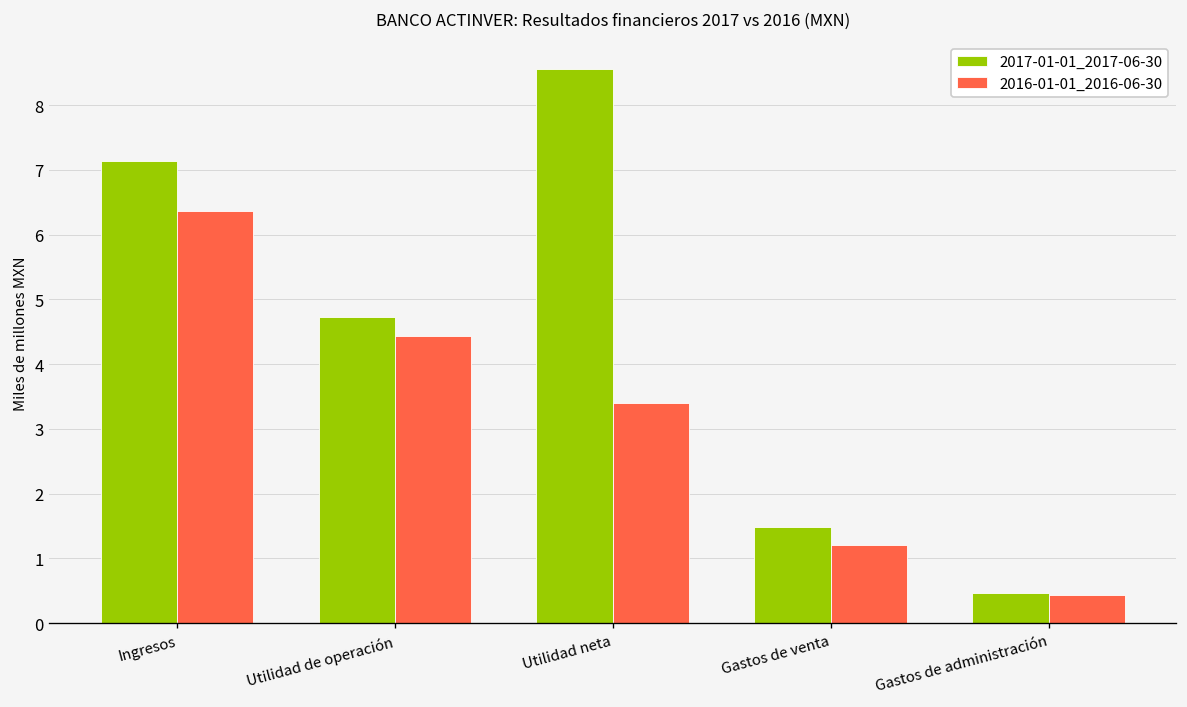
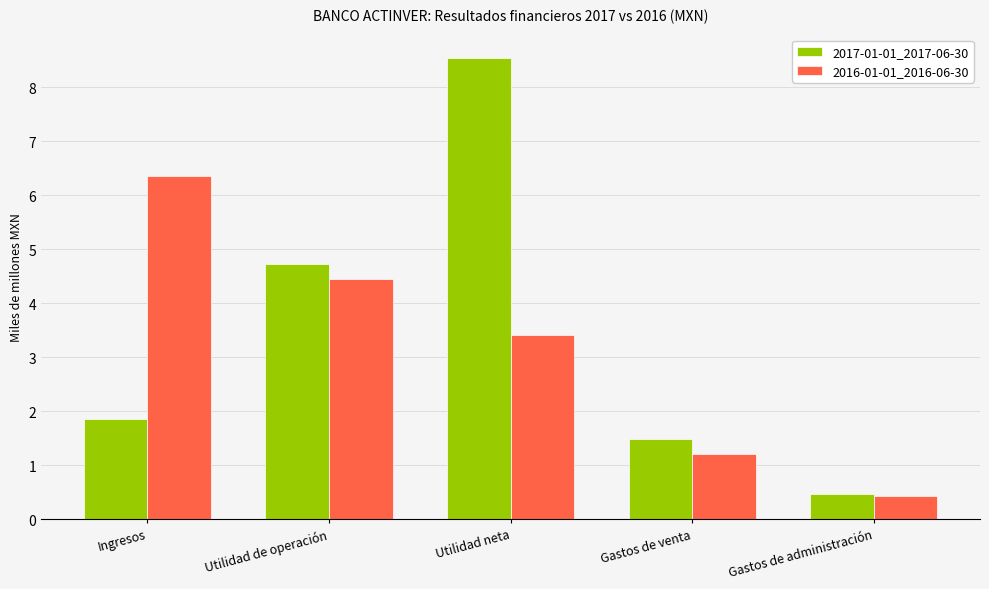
2017-01-01_2017-06-30, Ingresos: 7.1 -> 1.8
